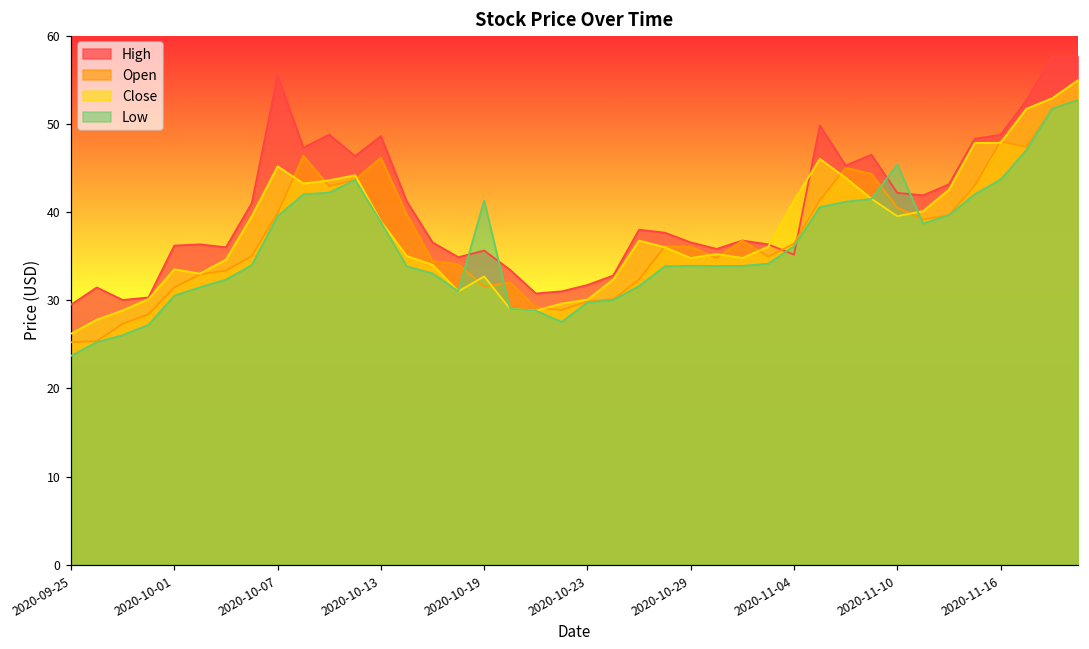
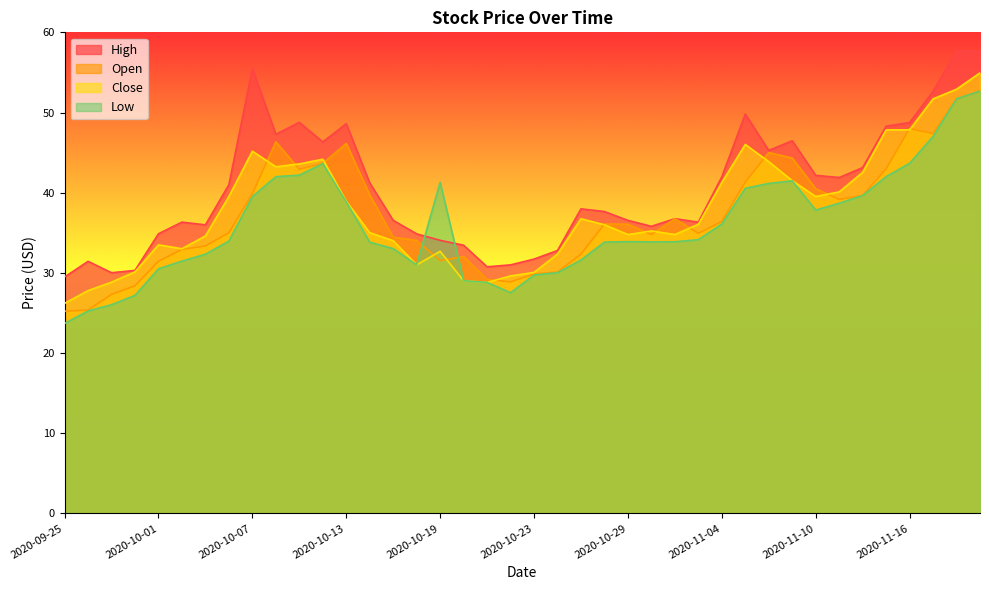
High, 2020-10-01: 36 -> 35
High, 2020-10-19: 36 -> 34
High, 2020-11-04: 35 -> 42
Low, 2020-11-10: 45 -> 38
